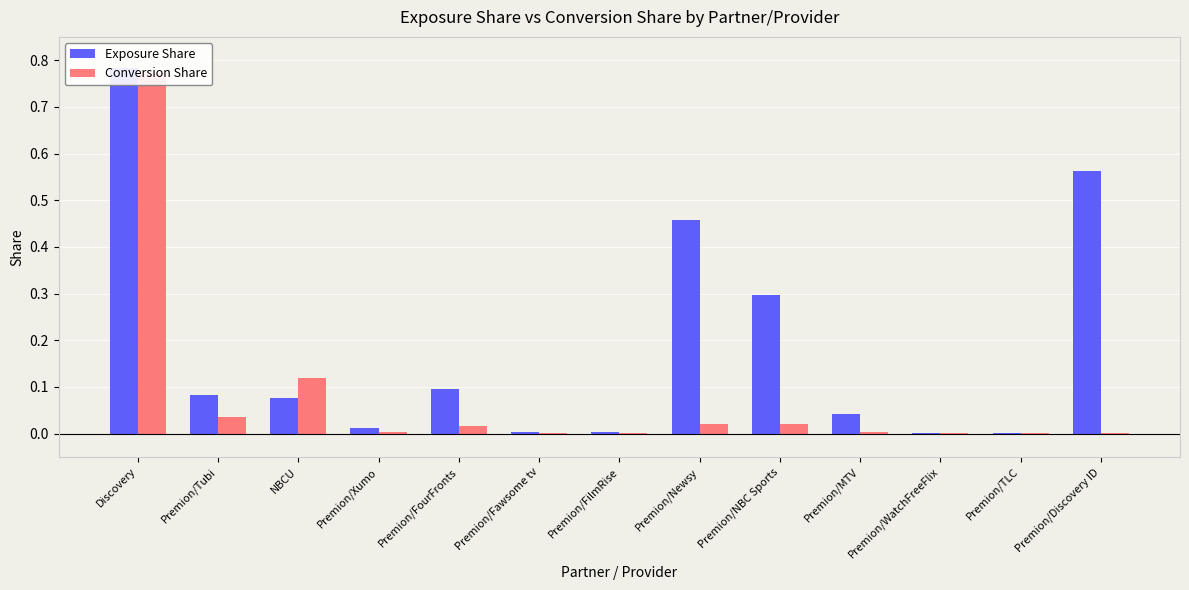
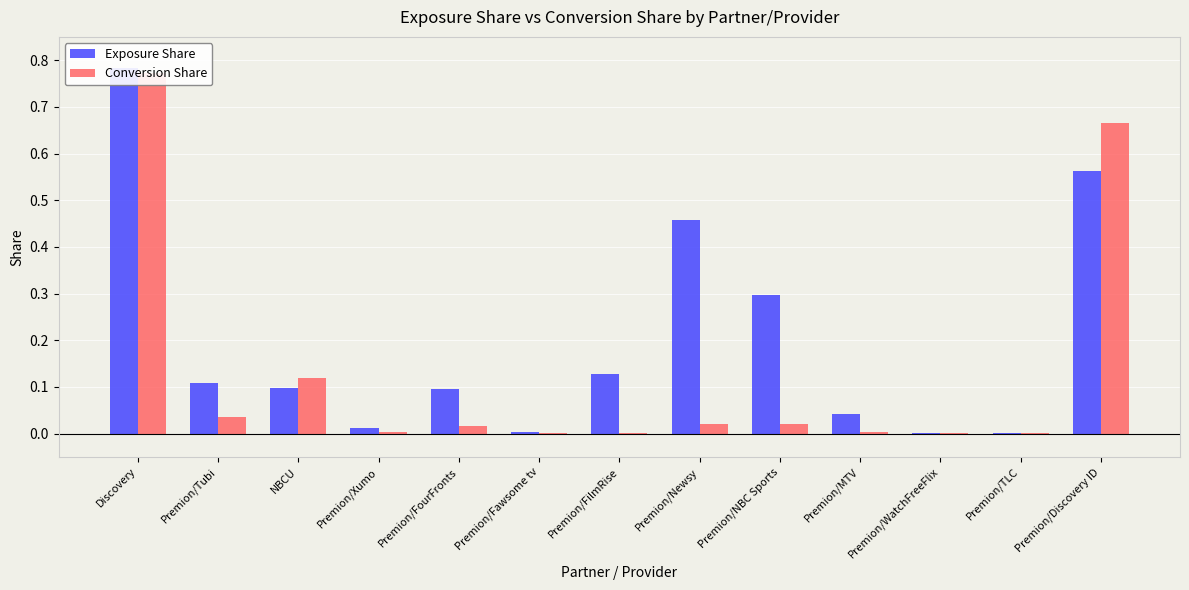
Exposure Share, Premion/Tubi: 0.08 -> 0.11
Exposure Share, NBCU: 0.08 -> 0.10
Exposure Share, Premion/FilmRise: 0.00 -> 0.13
Conversion Share, Premion/Discovery ID: 0.00 -> 0.66
